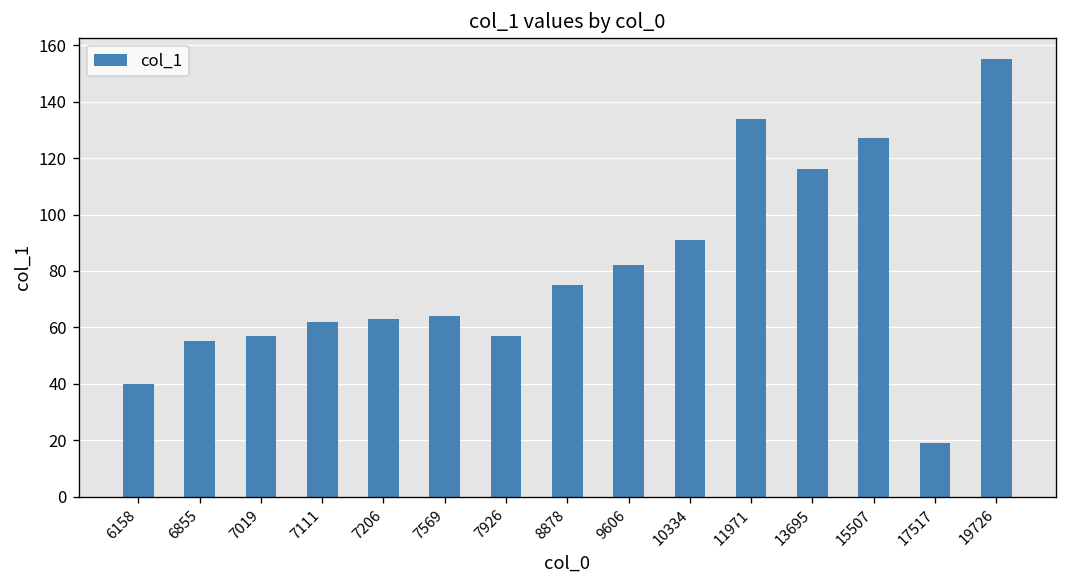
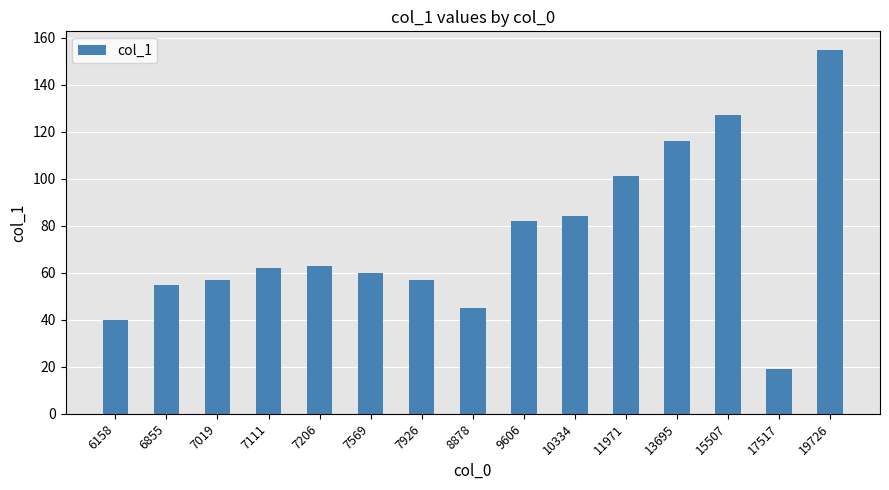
7569: 64 -> 60
8878: 75 -> 45
10334: 91 -> 84
11971: 134 -> 101
